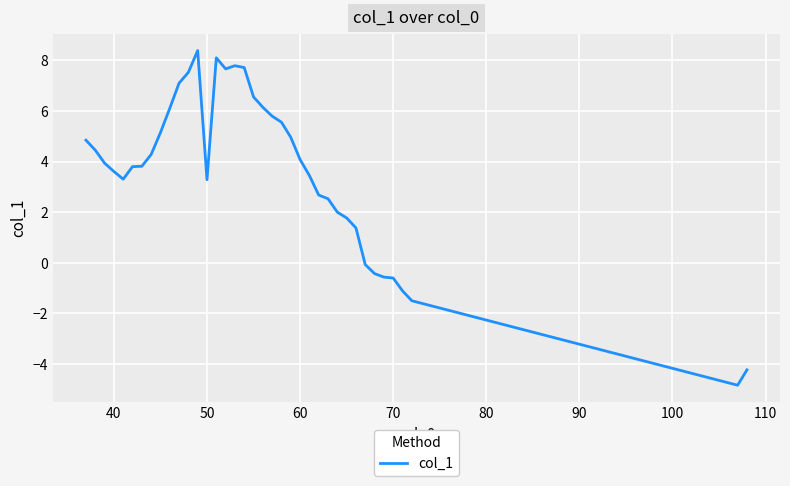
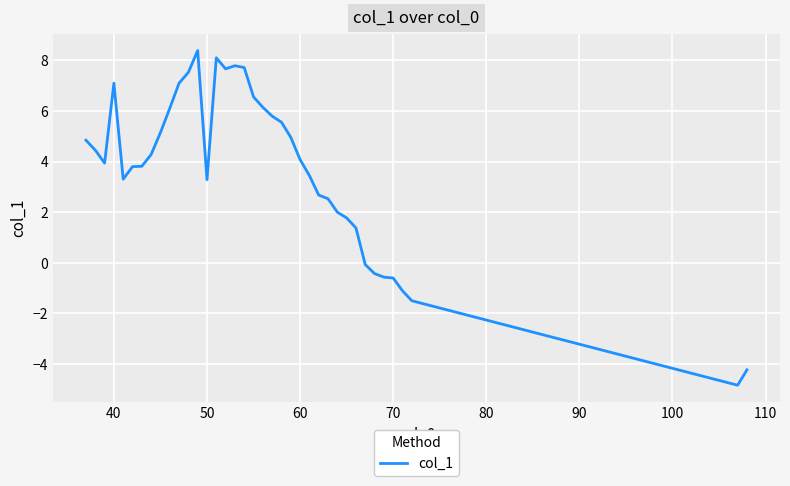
40: 3.6 -> 7.1
